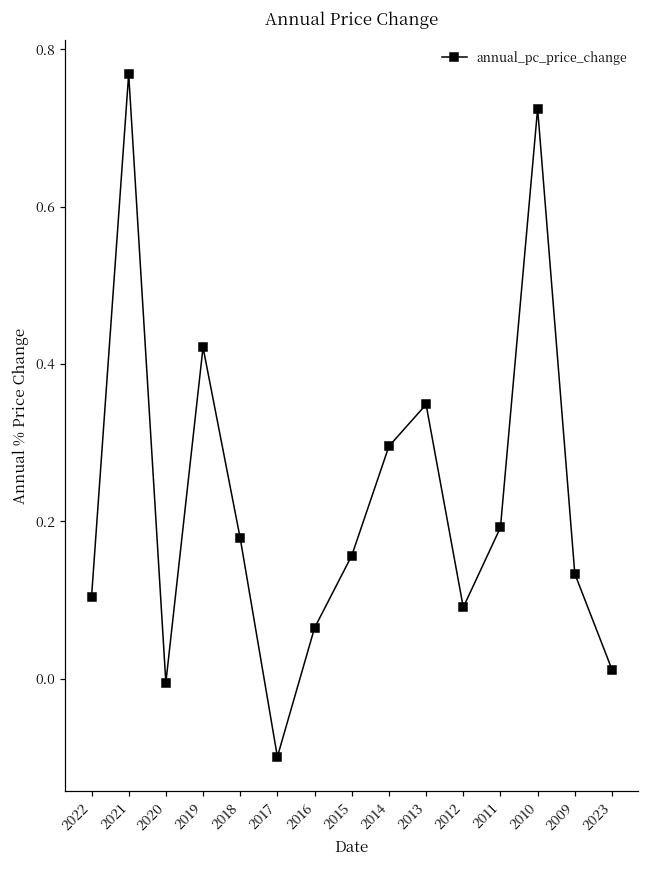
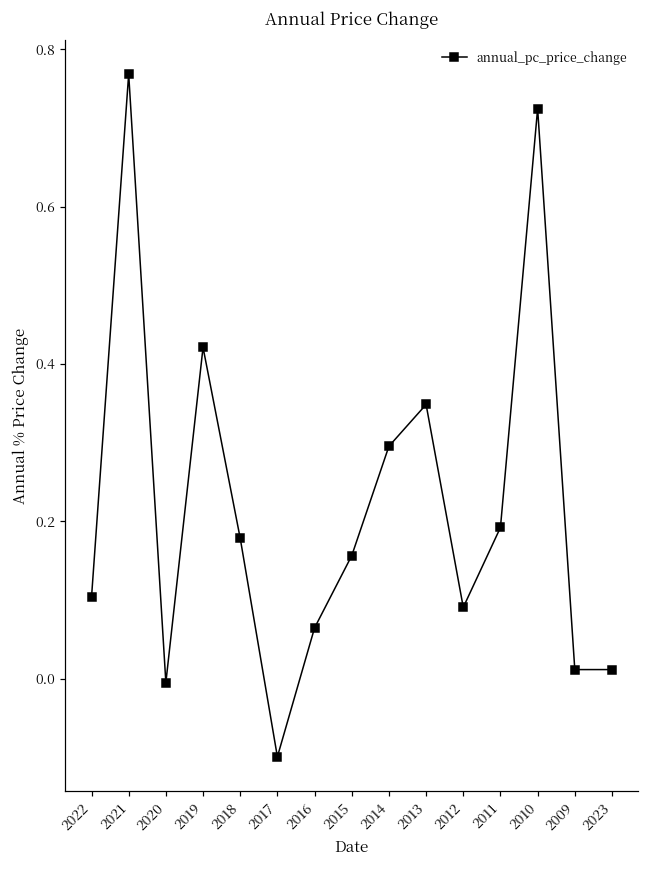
2009: 0.13 -> 0.01
